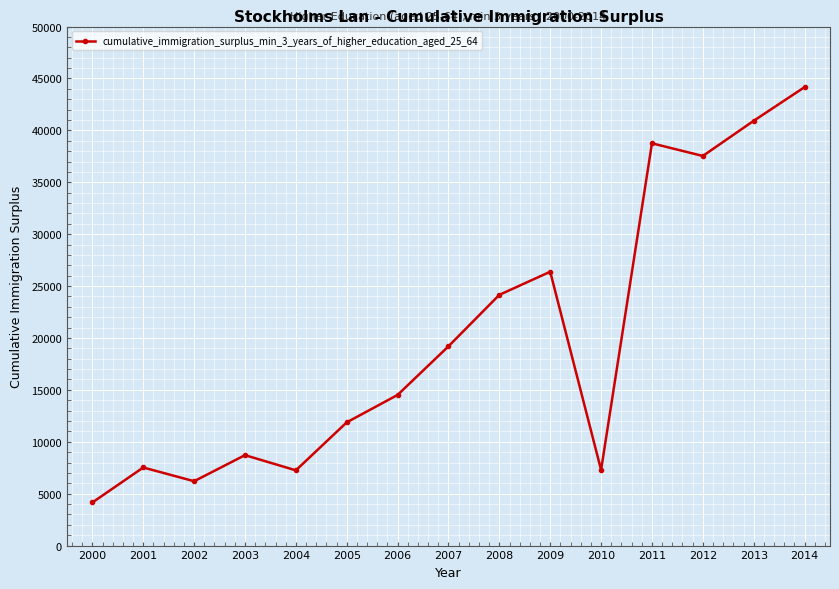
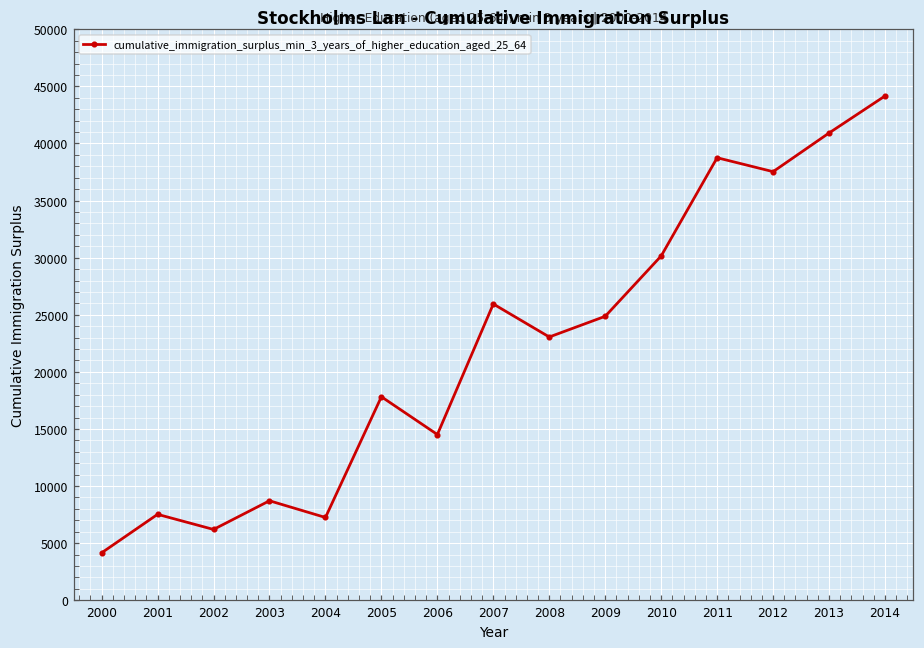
2005: 11900 -> 17800
2007: 19200 -> 25900
2008: 24200 -> 23100
2009: 26400 -> 24900
2010: 7300 -> 30200
